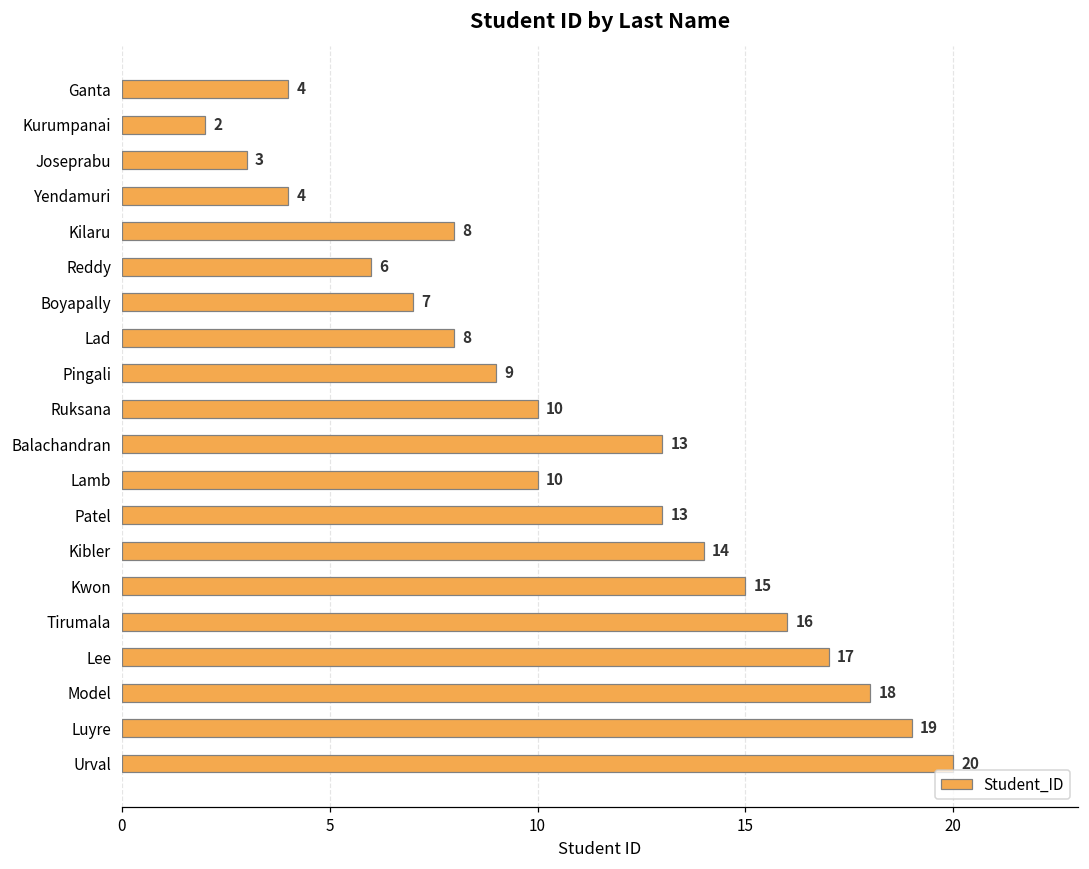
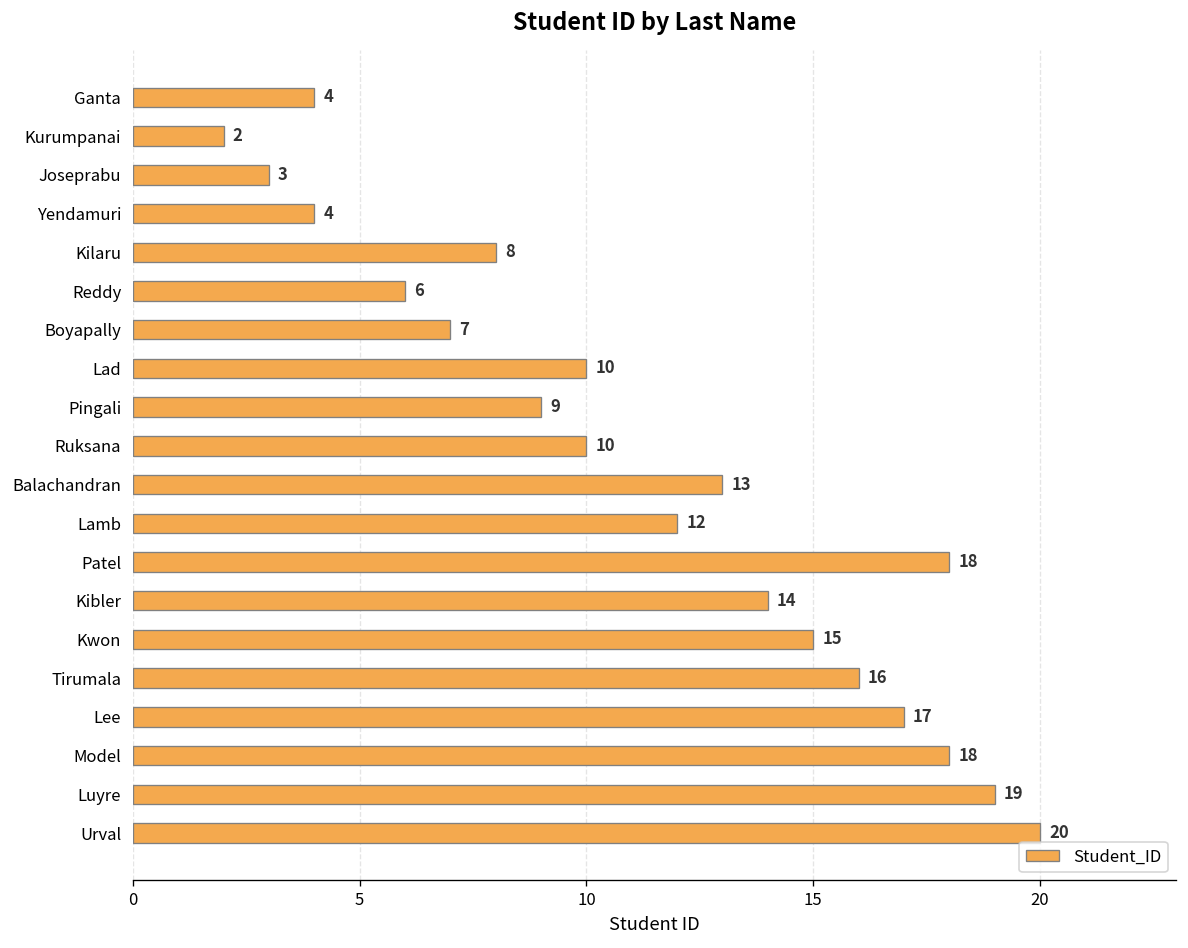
Lad: 8 -> 10
Lamb: 10 -> 12
Patel: 13 -> 18
